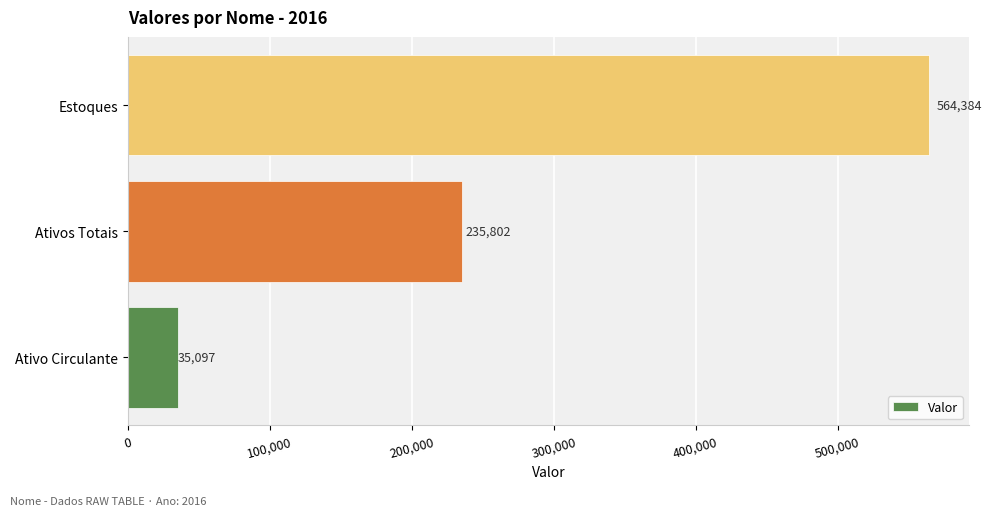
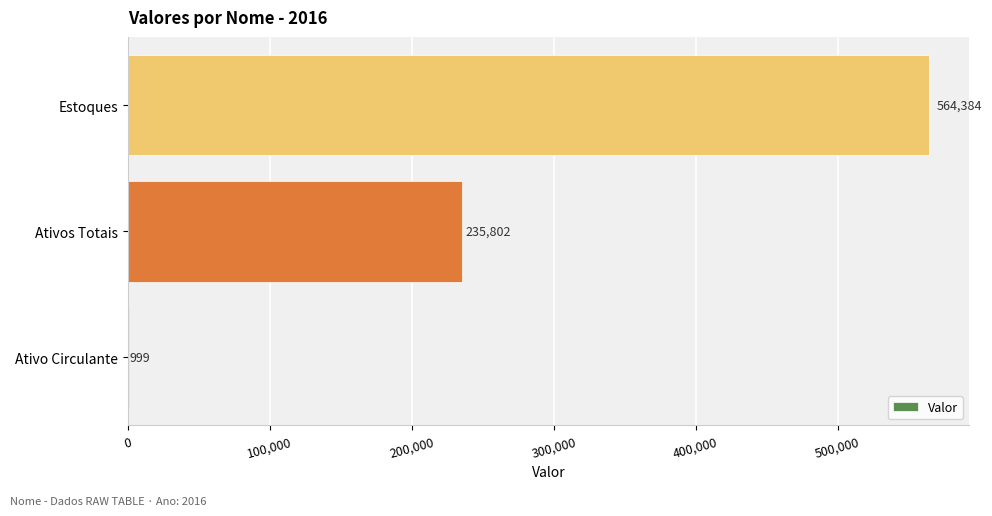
Ativo Circulante: 35,097 -> 999
